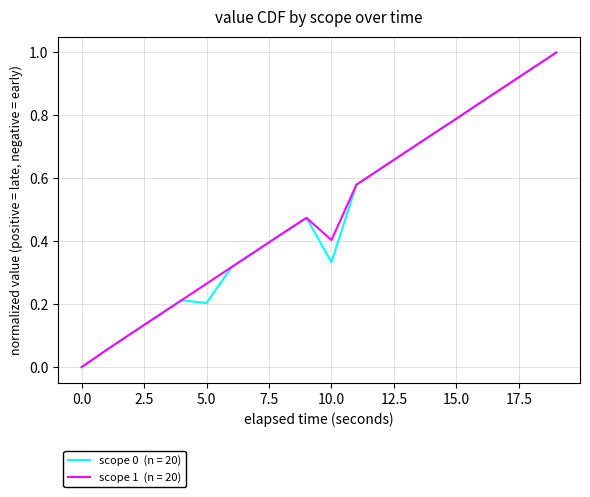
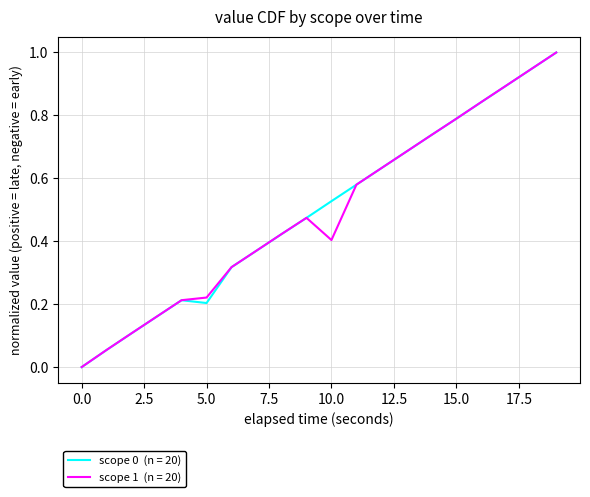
scope 1 (n = 20), 5.0: 0.27 -> 0.22
scope 0 (n = 20), 10.0: 0.33 -> 0.53
